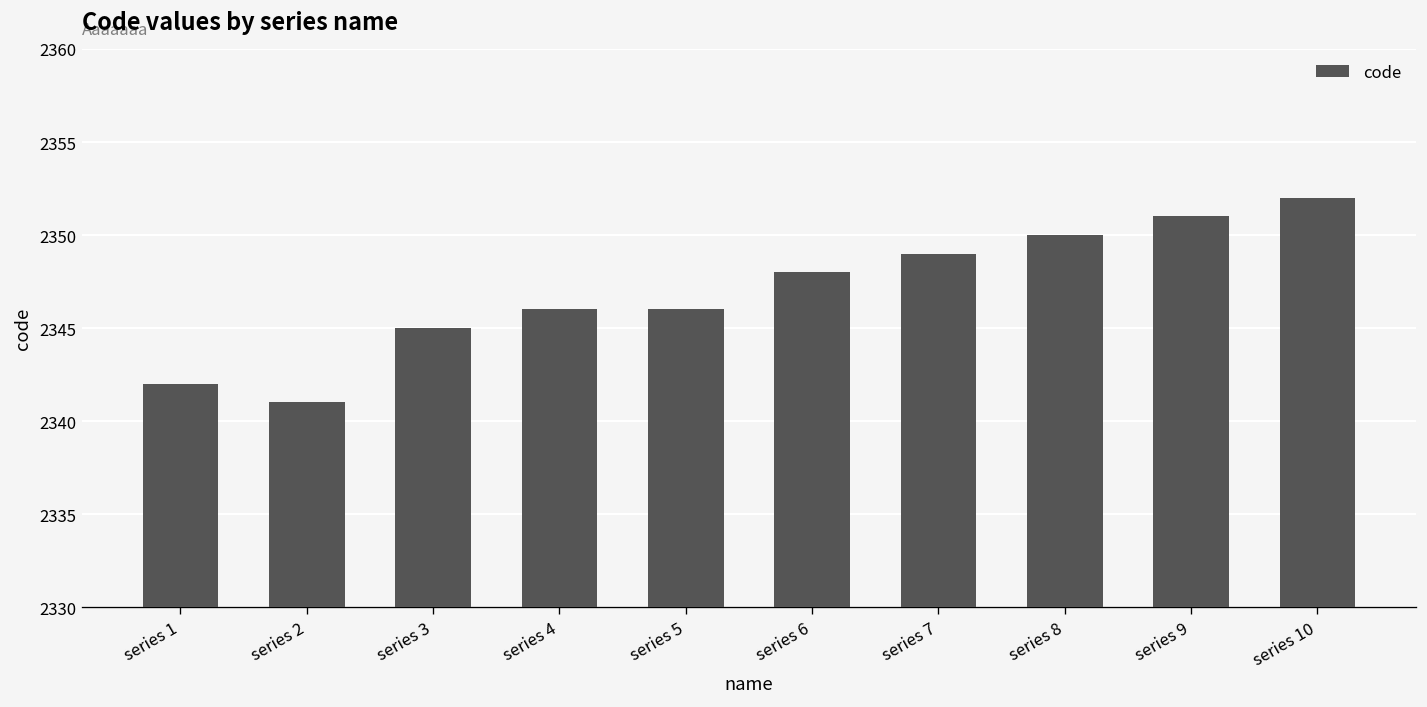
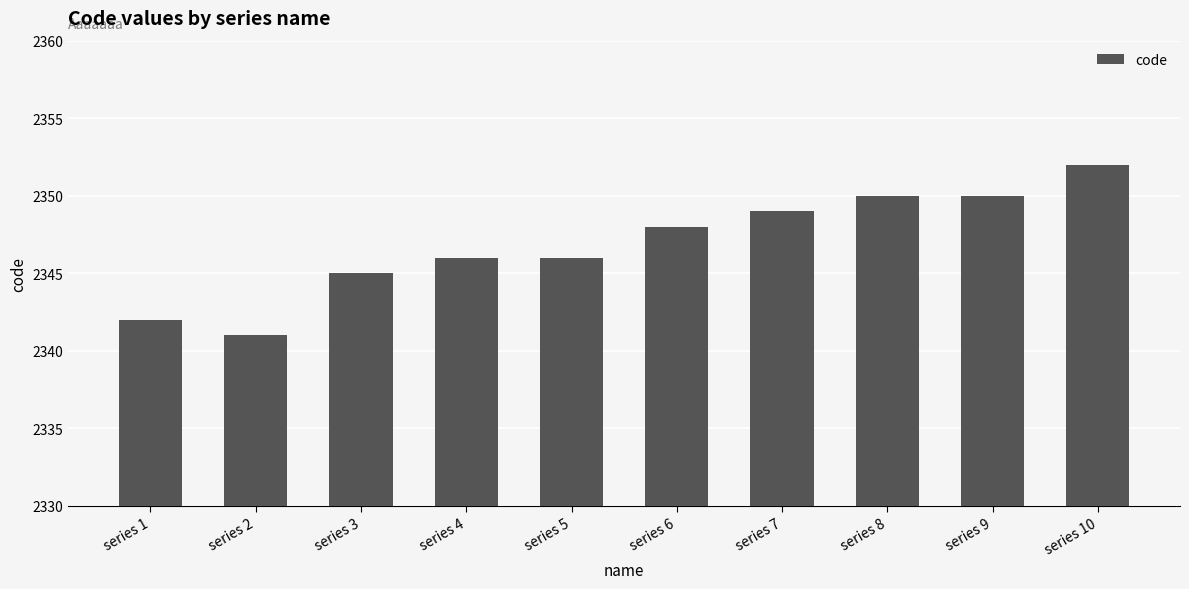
series 9: 2351 -> 2350
